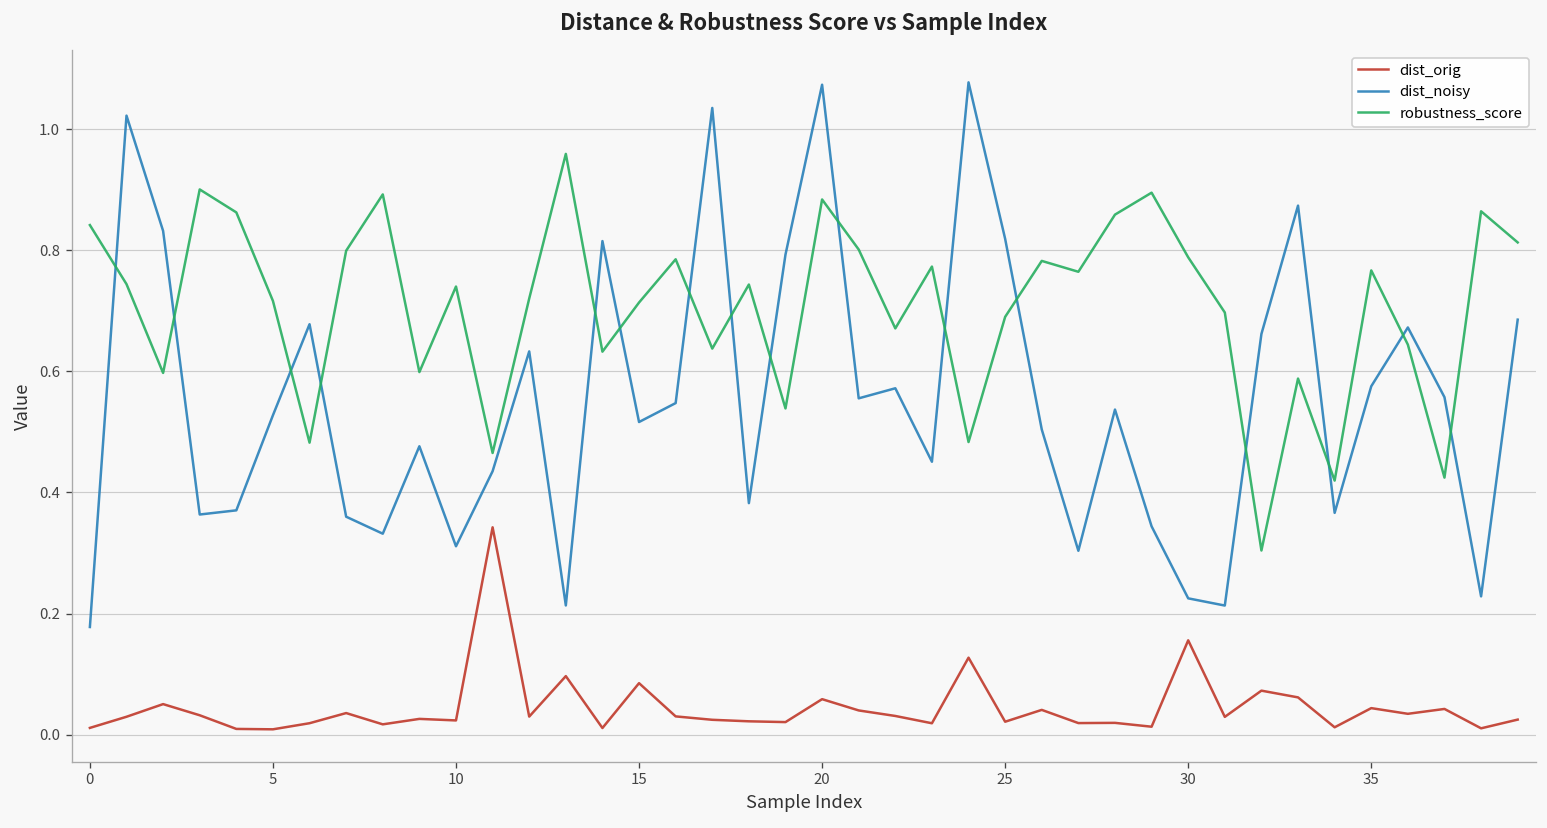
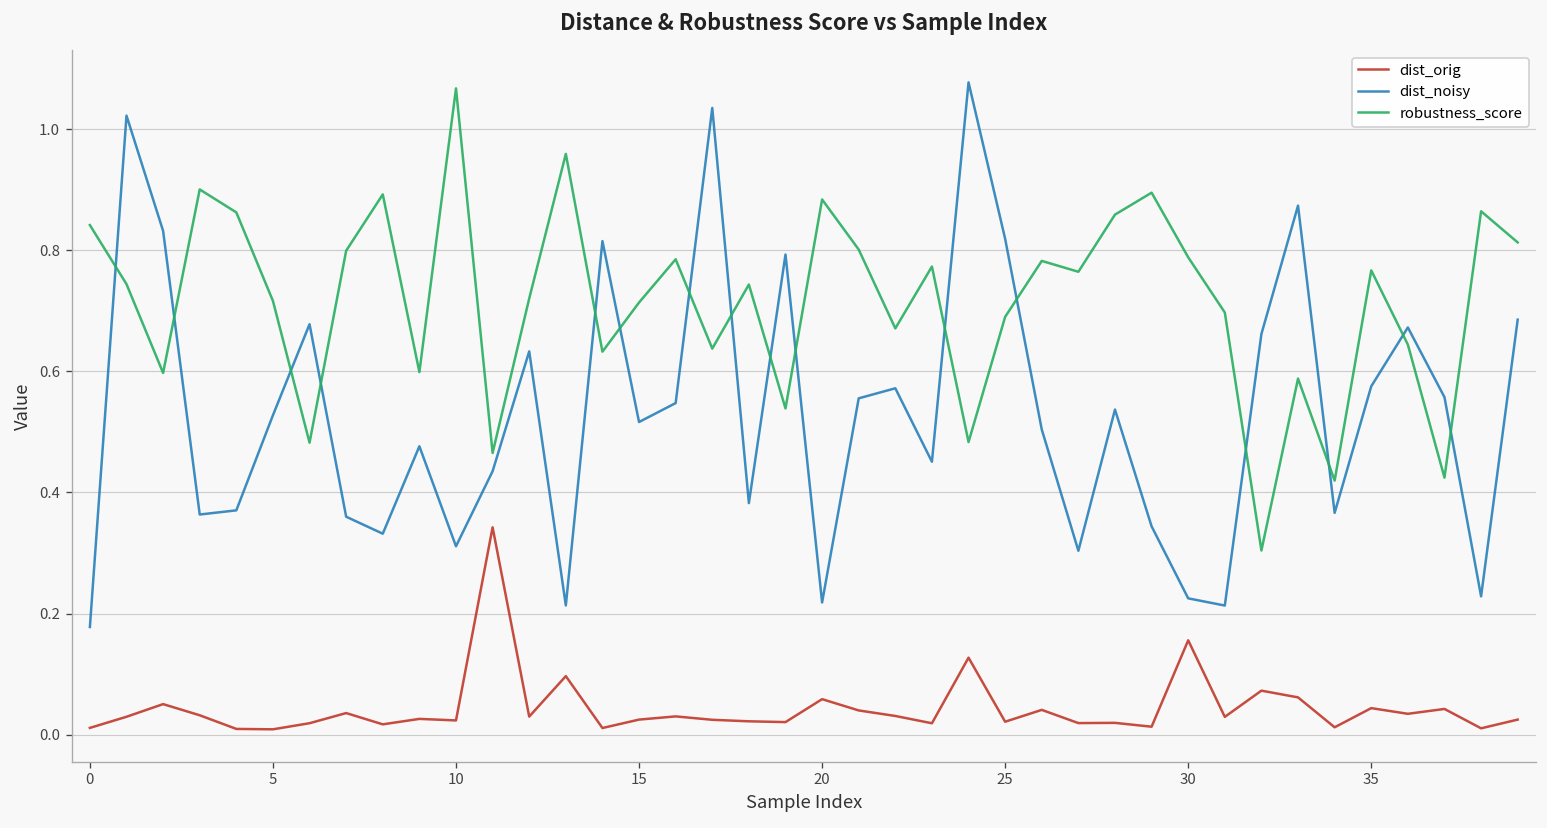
robustness_score, 10: 0.74 -> 1.07
dist_orig, 15: 0.08 -> 0.02
dist_noisy, 20: 1.07 -> 0.22
